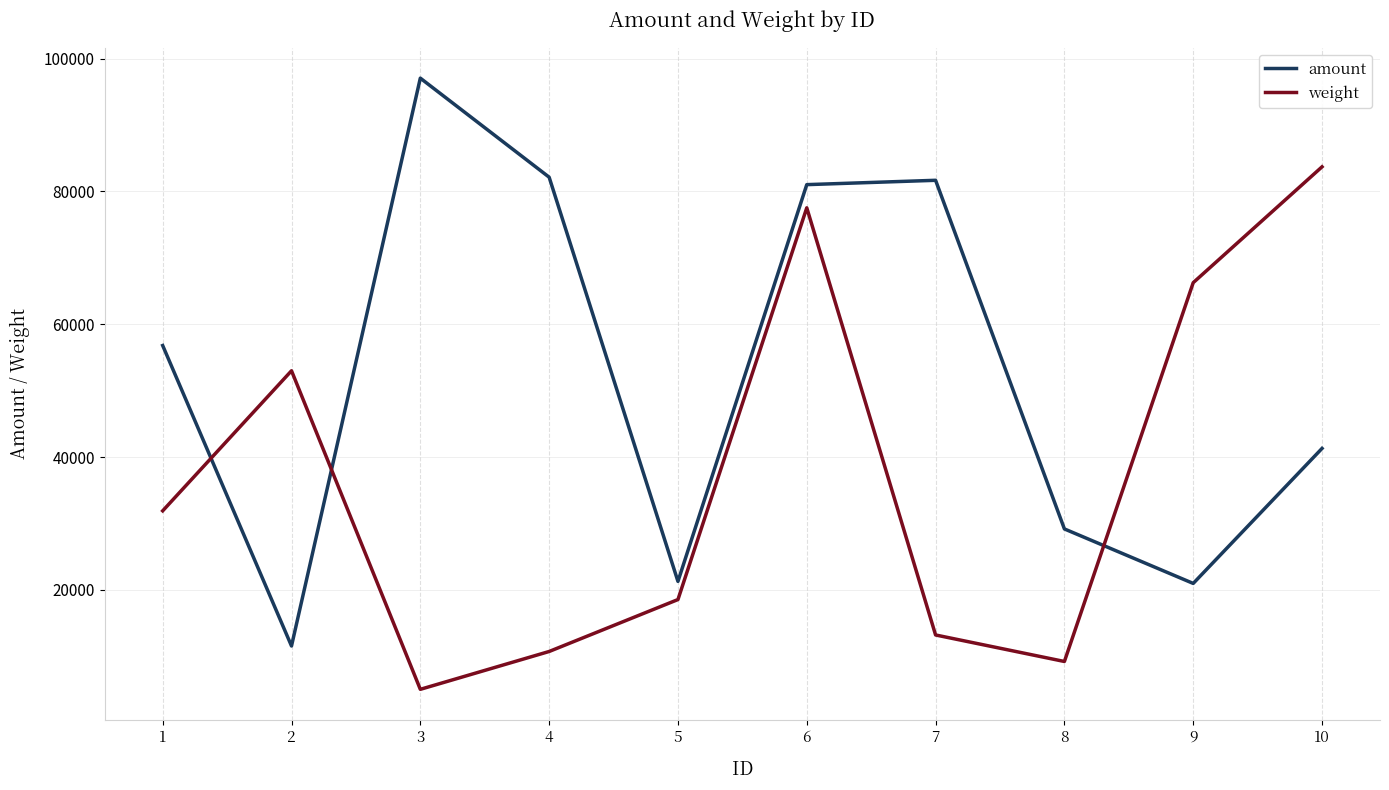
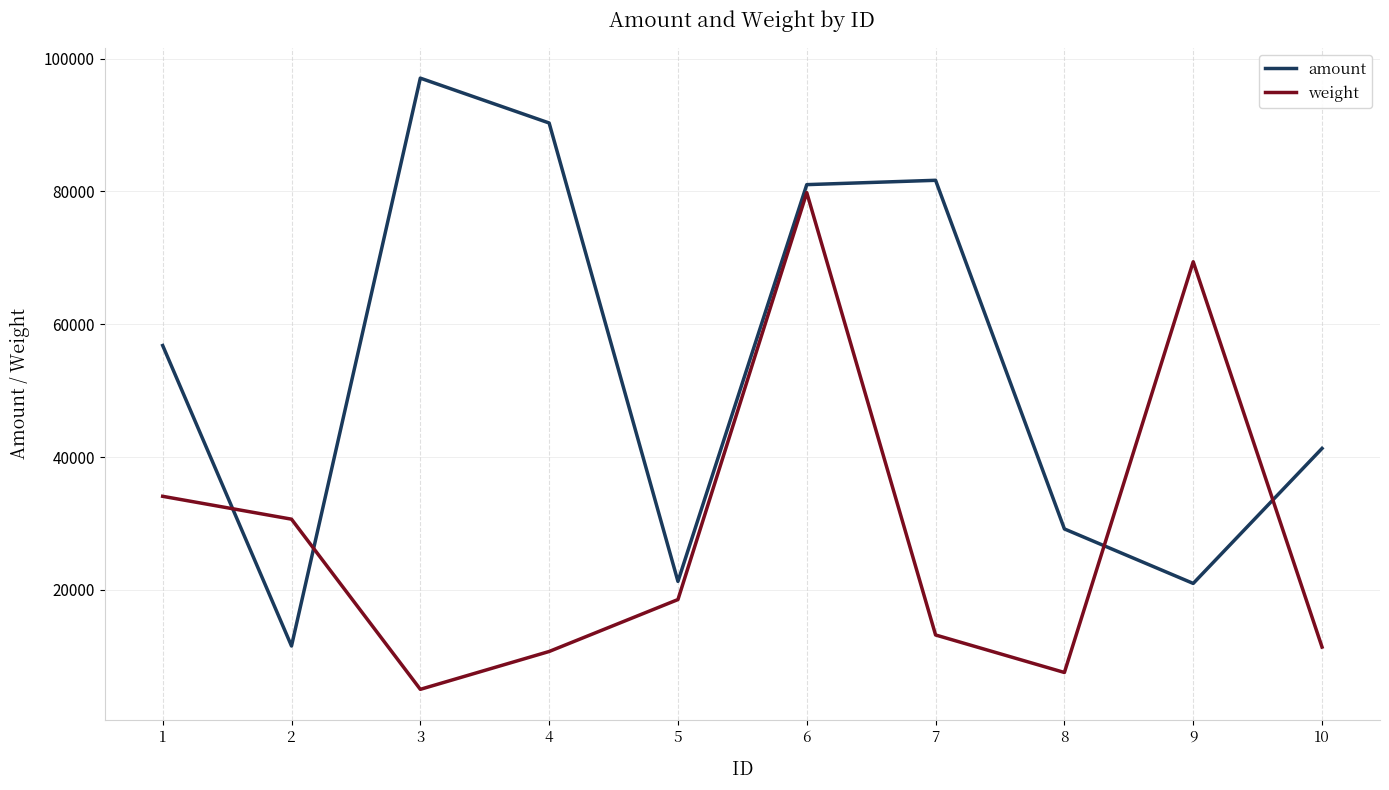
weight, 1: 32000 -> 34000
weight, 2: 53000 -> 31000
amount, 4: 82000 -> 90000
weight, 6: 78000 -> 80000
weight, 8: 9000 -> 8000
weight, 9: 66000 -> 69000
weight, 10: 84000 -> 11000
